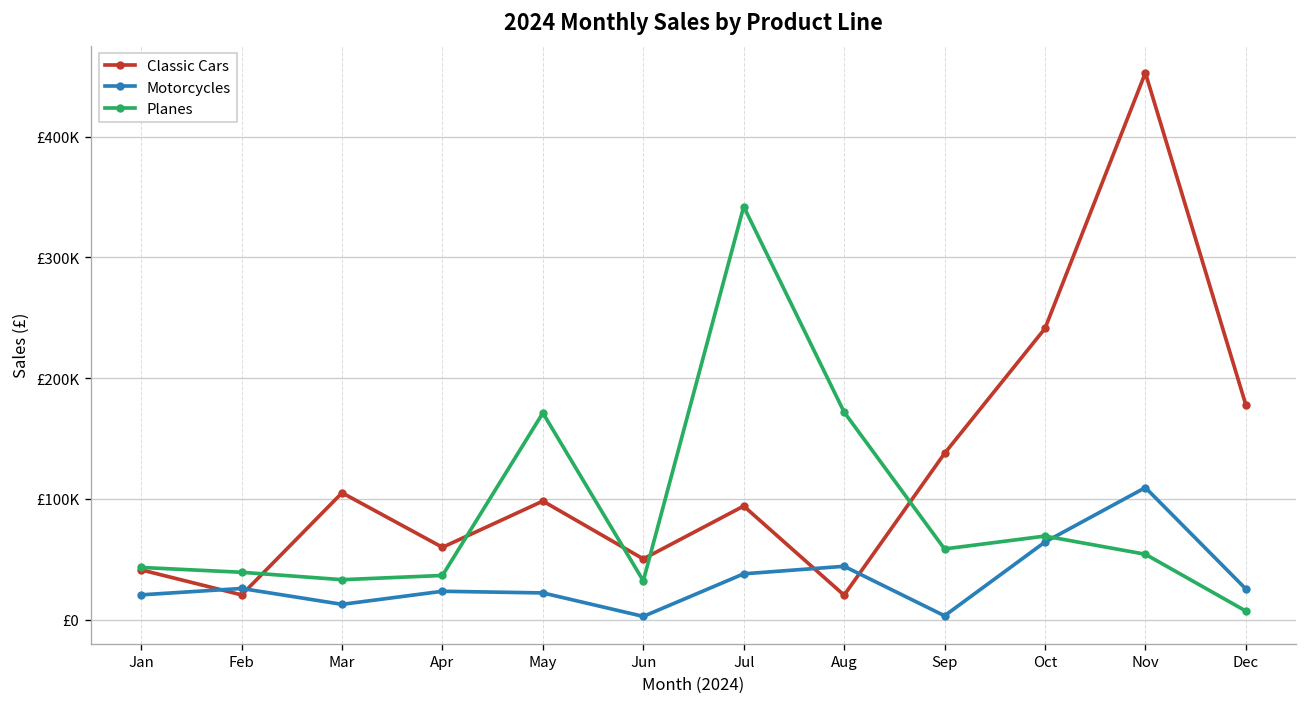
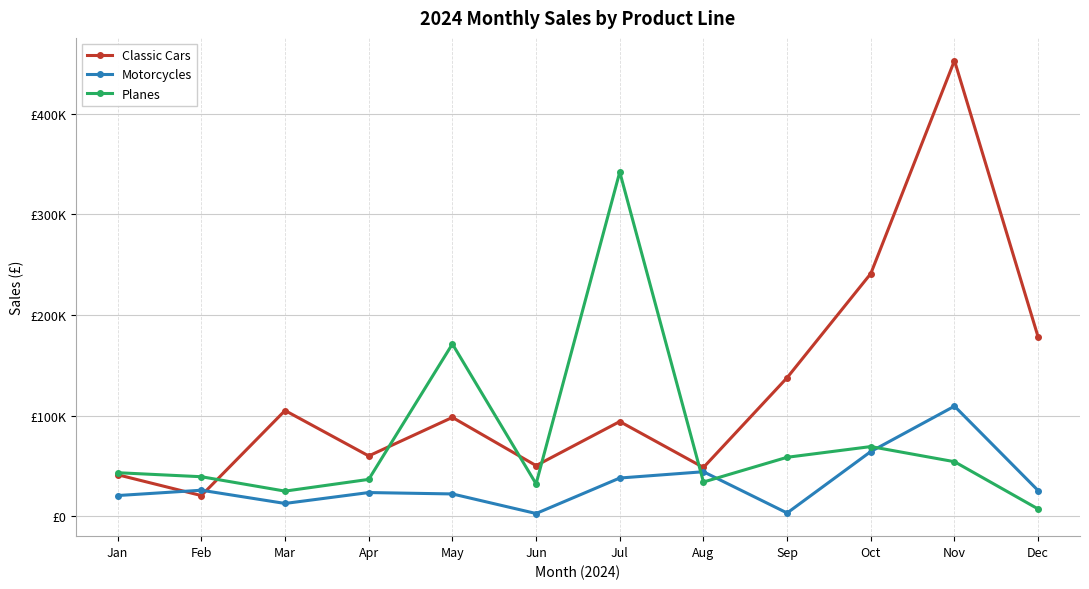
Planes, Mar: £33000 -> £25000
Classic Cars, Aug: £20000 -> £48000
Planes, Aug: £172000 -> £34000
